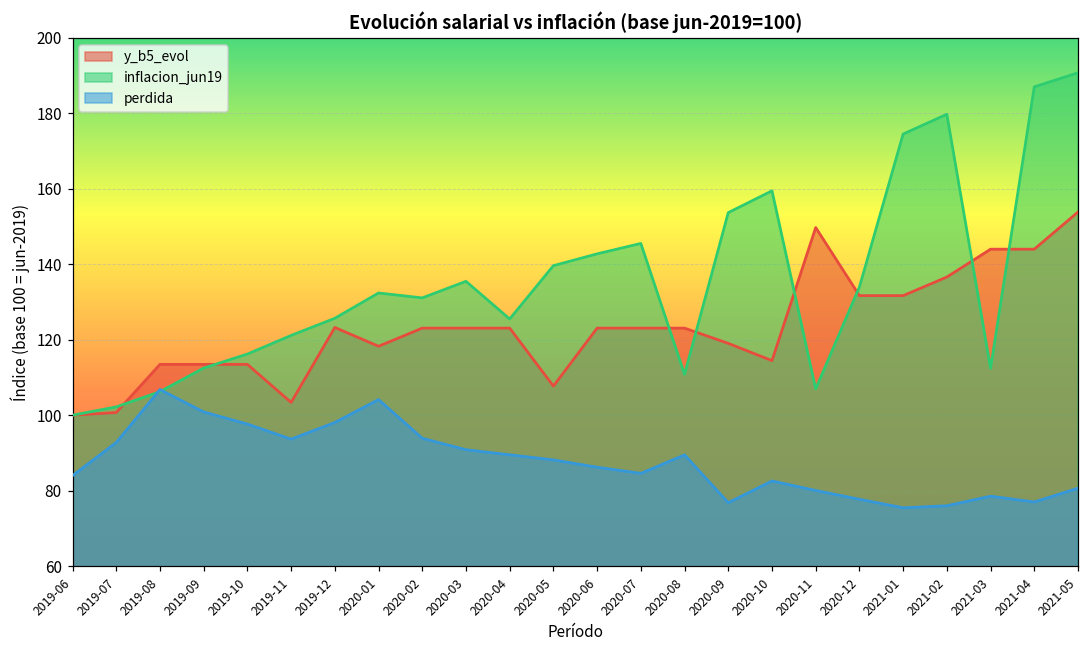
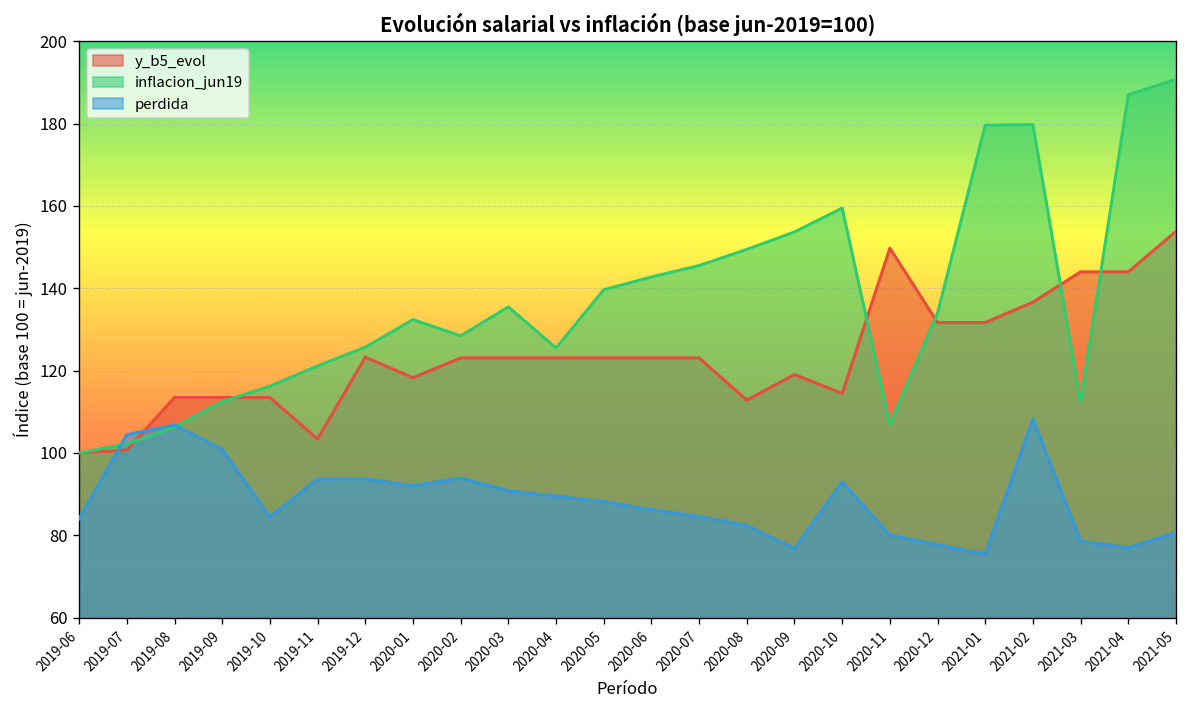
perdida, 2019-07: 93 -> 104
perdida, 2019-10: 98 -> 84
perdida, 2019-12: 98 -> 94
perdida, 2020-01: 104 -> 92
inflacion_jun19, 2020-02: 131 -> 128
y_b5_evol, 2020-05: 108 -> 123
y_b5_evol, 2020-08: 123 -> 113
inflacion_jun19, 2020-08: 111 -> 149
perdida, 2020-08: 89 -> 82
perdida, 2020-10: 83 -> 93
inflacion_jun19, 2021-01: 175 -> 180
perdida, 2021-02: 76 -> 108
